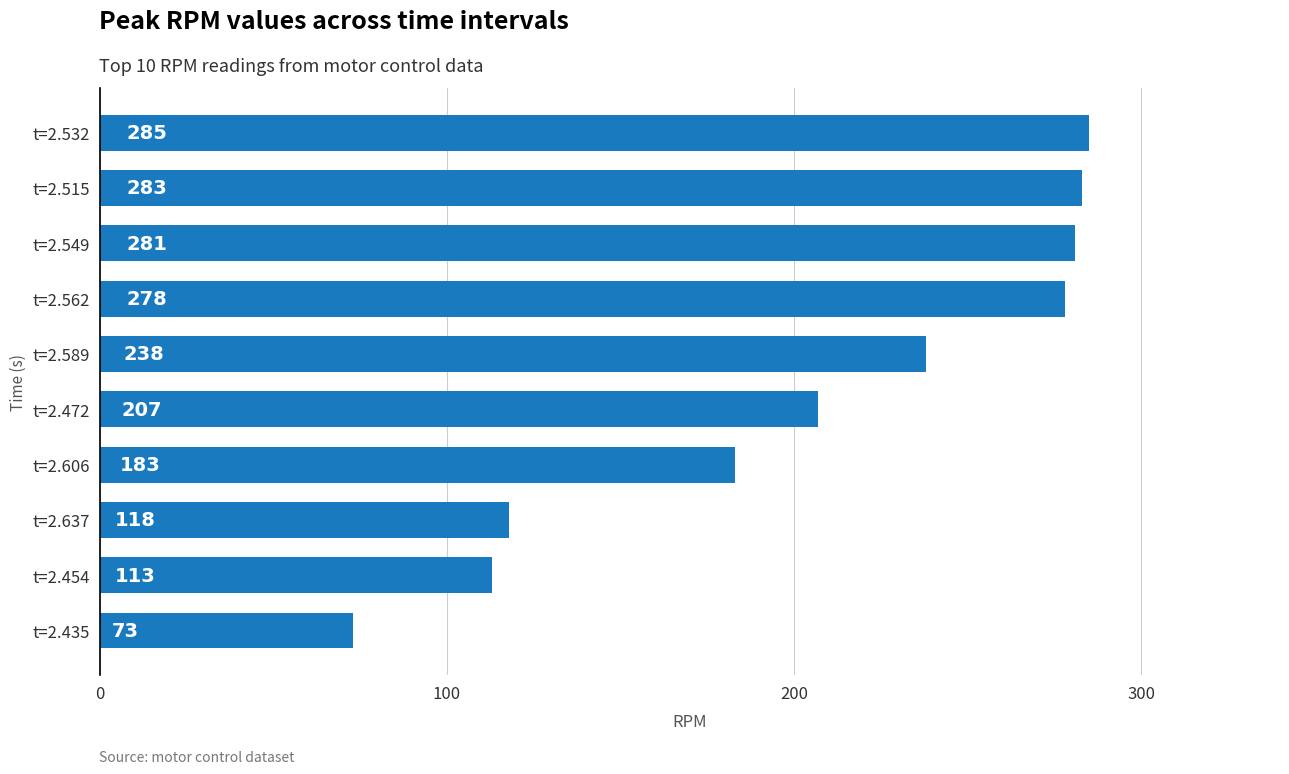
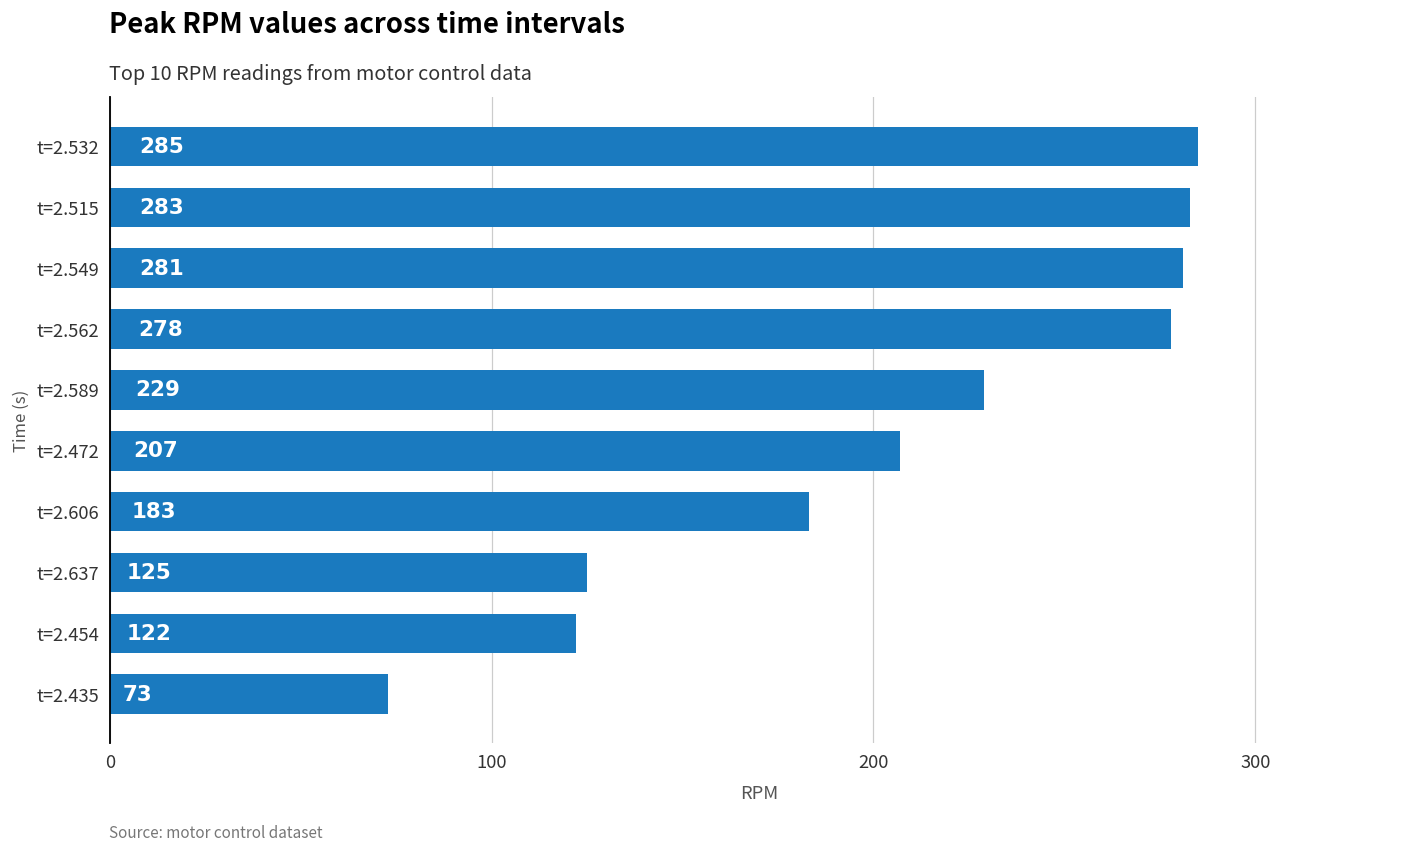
t=2.589: 238 -> 229
t=2.637: 118 -> 125
t=2.454: 113 -> 122
